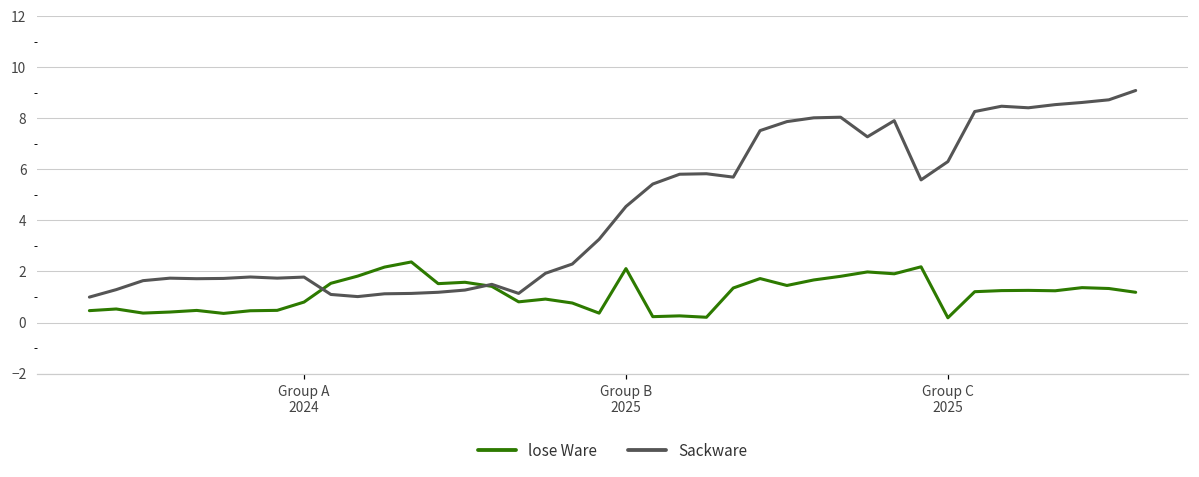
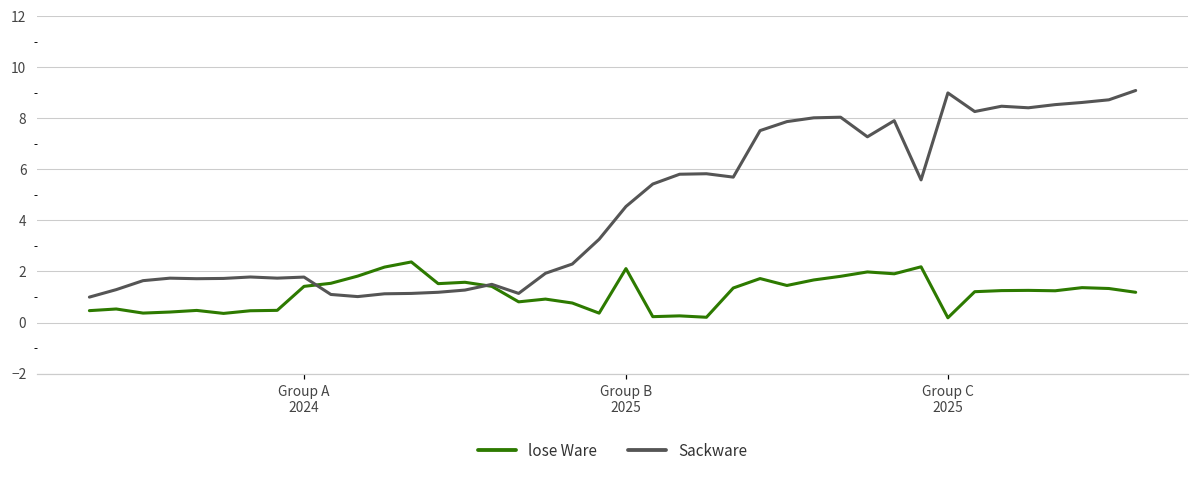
lose Ware, Group A 2024: 0.8 -> 1.4
Sackware, Group C 2025: 6.3 -> 9.0
